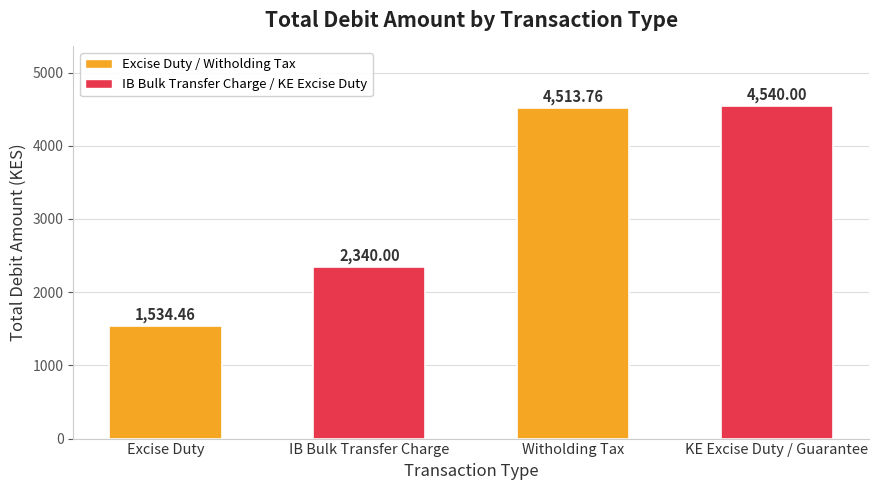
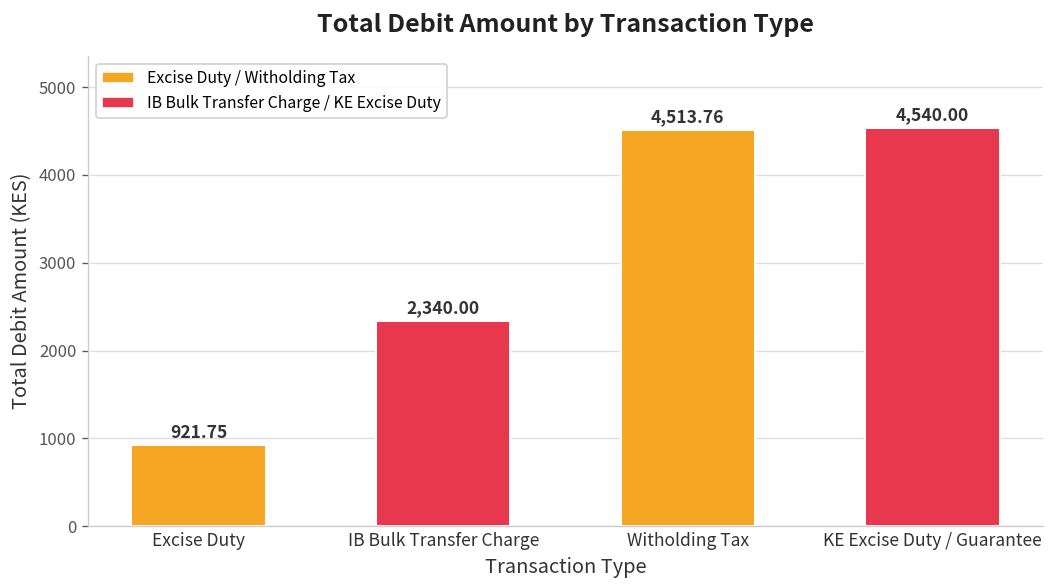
Excise Duty: 1,534.46 -> 921.75
